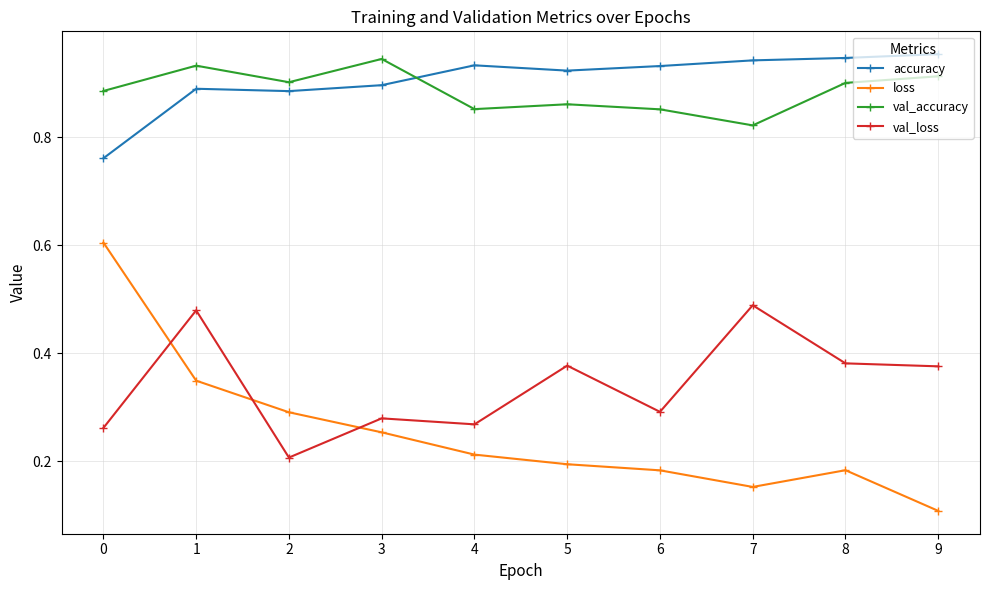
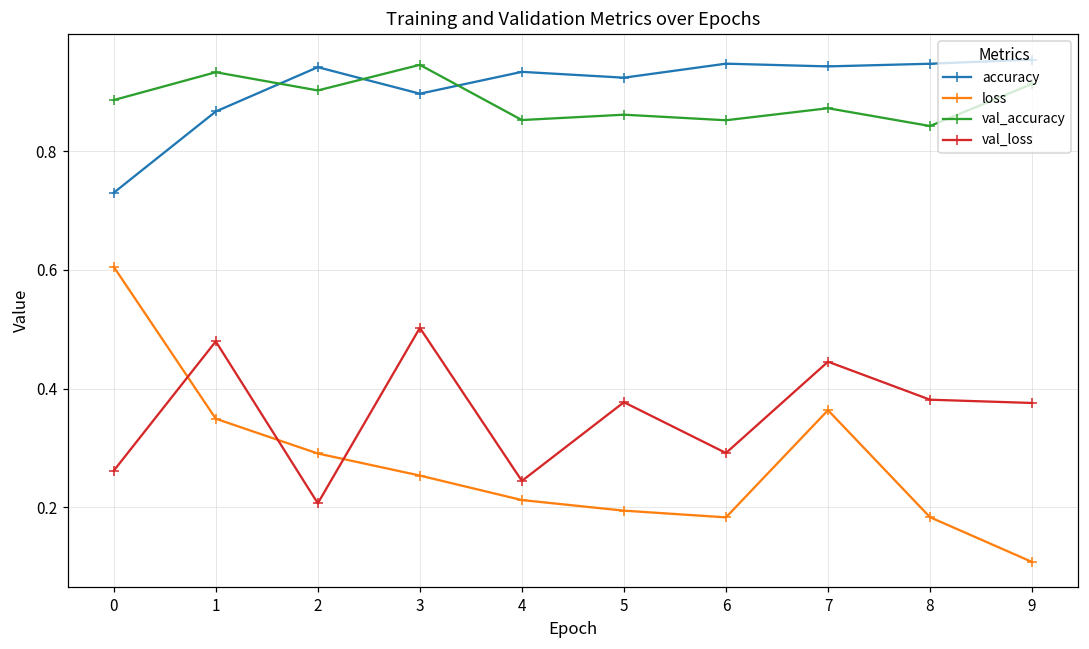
accuracy, 0: 0.76 -> 0.73
accuracy, 1: 0.89 -> 0.87
accuracy, 2: 0.89 -> 0.94
val_loss, 3: 0.28 -> 0.50
val_loss, 4: 0.27 -> 0.24
accuracy, 6: 0.93 -> 0.95
loss, 7: 0.15 -> 0.36
val_accuracy, 7: 0.82 -> 0.87
val_loss, 7: 0.49 -> 0.45
val_accuracy, 8: 0.90 -> 0.84
